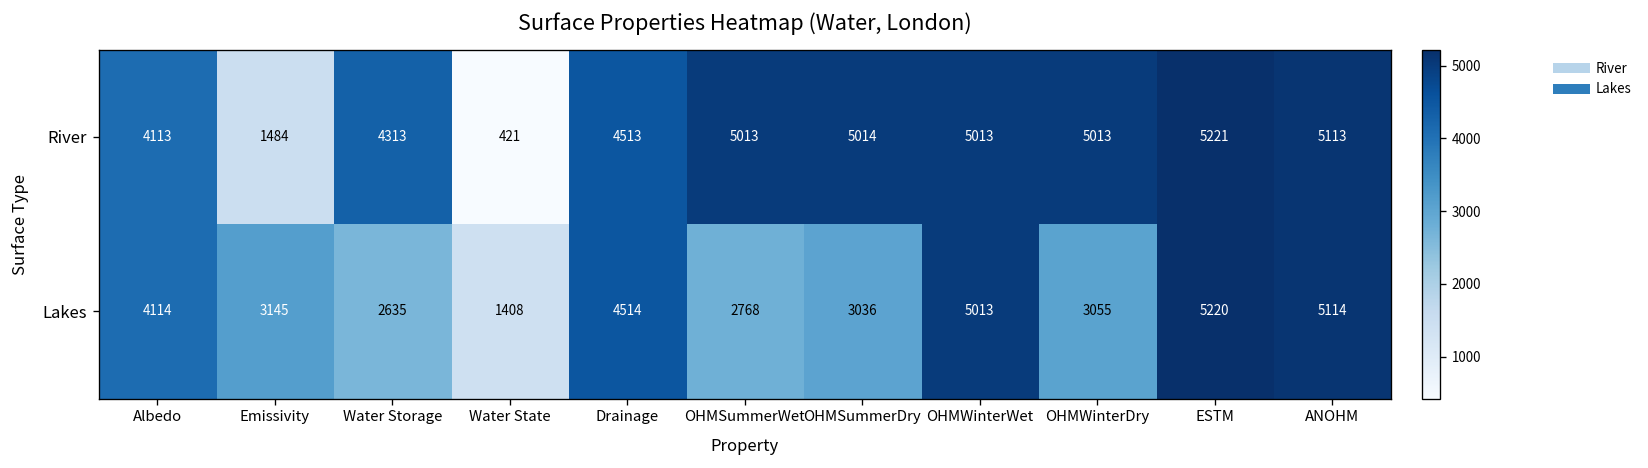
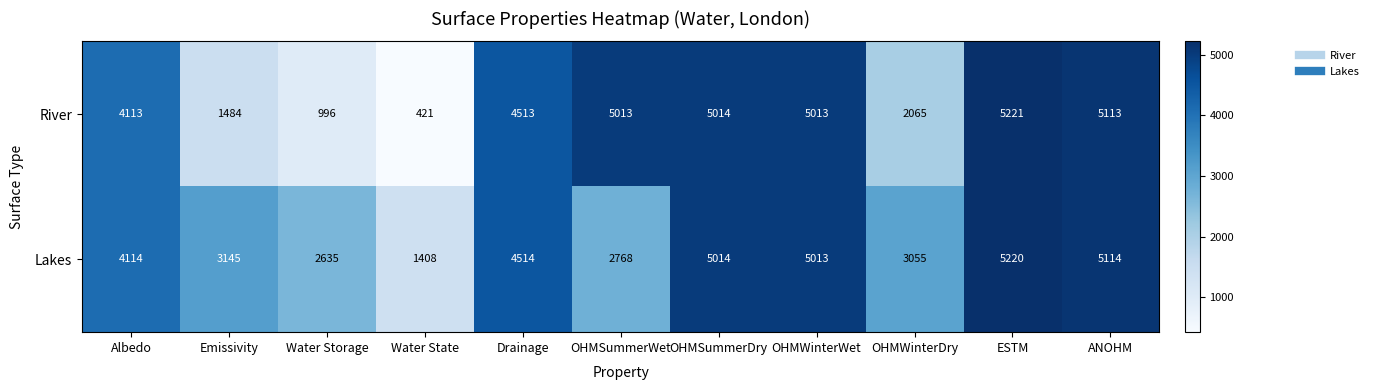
River, Water Storage: 4313 -> 996
River, OHMWinterDry: 5013 -> 2065
Lakes, OHMSummerDry: 3036 -> 5014
